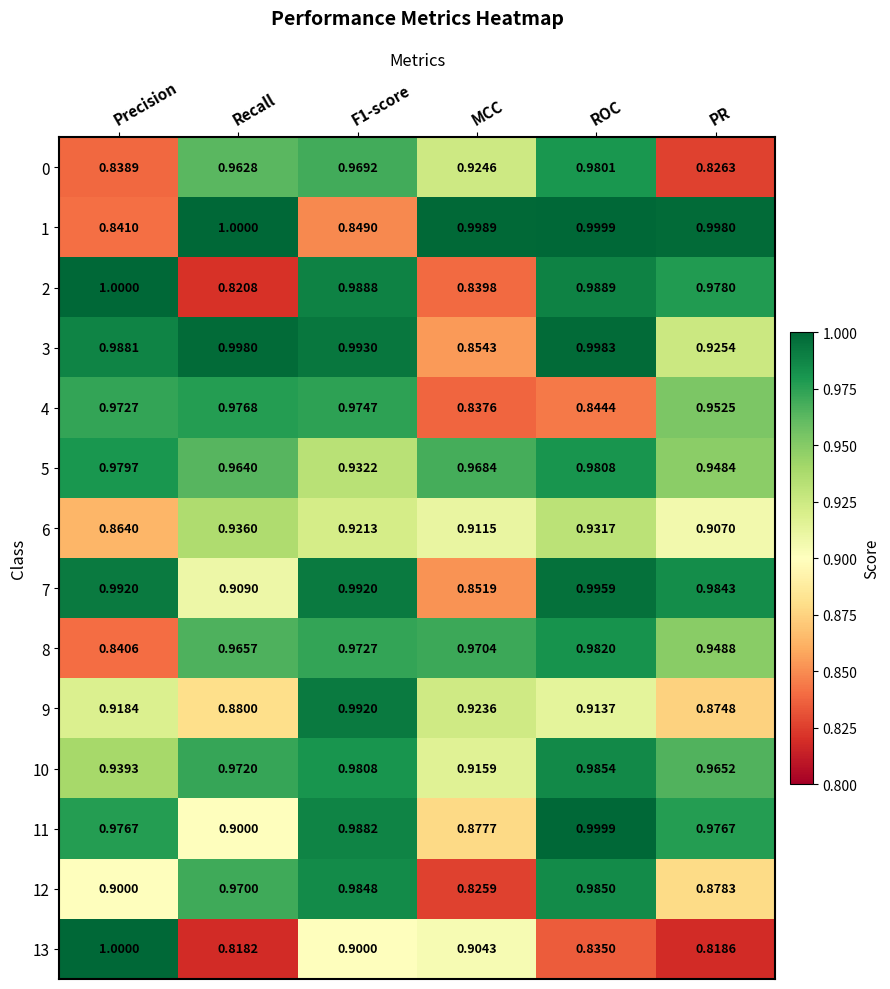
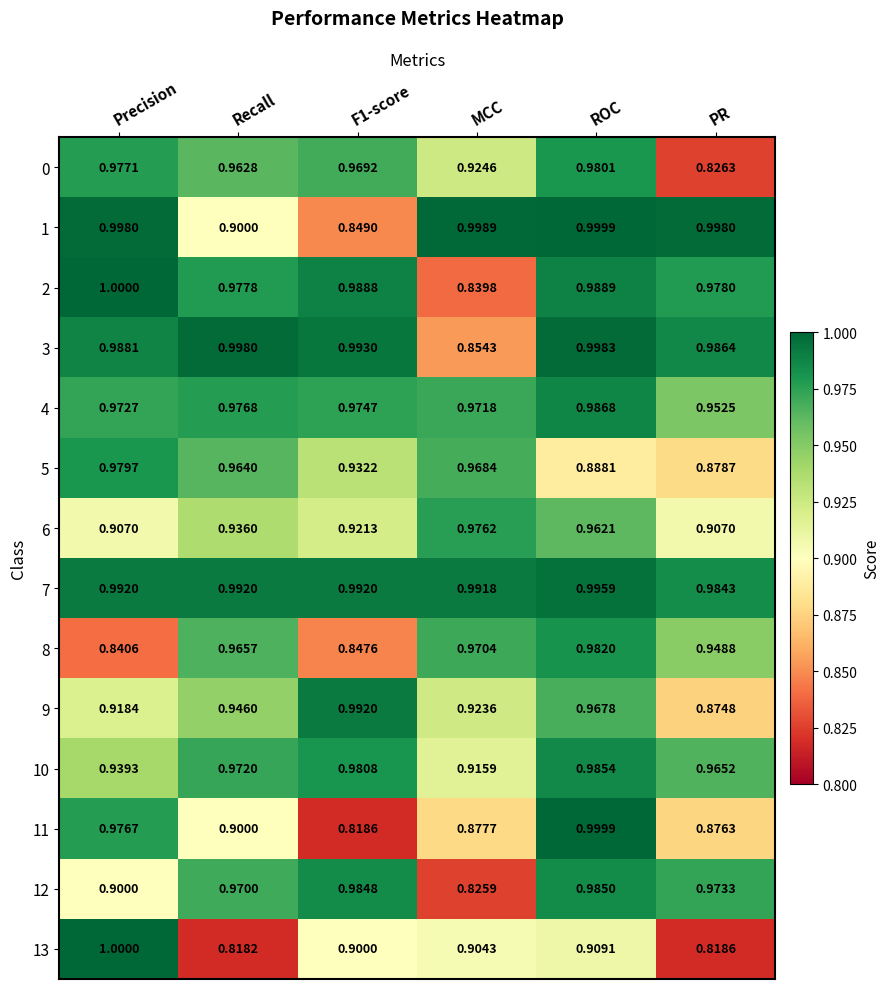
0, Precision: 0.8389 -> 0.9771
1, Precision: 0.8410 -> 0.9980
1, Recall: 1.0000 -> 0.9000
2, Recall: 0.8208 -> 0.9778
3, PR: 0.9254 -> 0.9864
4, MCC: 0.8376 -> 0.9718
4, ROC: 0.8444 -> 0.9868
5, ROC: 0.9808 -> 0.8881
5, PR: 0.9484 -> 0.8787
6, Precision: 0.8640 -> 0.9070
6, MCC: 0.9115 -> 0.9762
6, ROC: 0.9317 -> 0.9621
7, Recall: 0.9090 -> 0.9920
7, MCC: 0.8519 -> 0.9918
8, F1-score: 0.9727 -> 0.8476
9, Recall: 0.8800 -> 0.9460
9, ROC: 0.9137 -> 0.9678
11, F1-score: 0.9882 -> 0.8186
11, PR: 0.9767 -> 0.8763
12, PR: 0.8783 -> 0.9733
13, ROC: 0.8350 -> 0.9091
